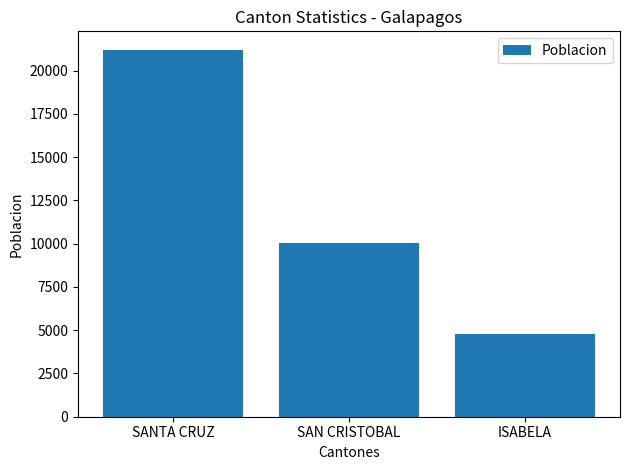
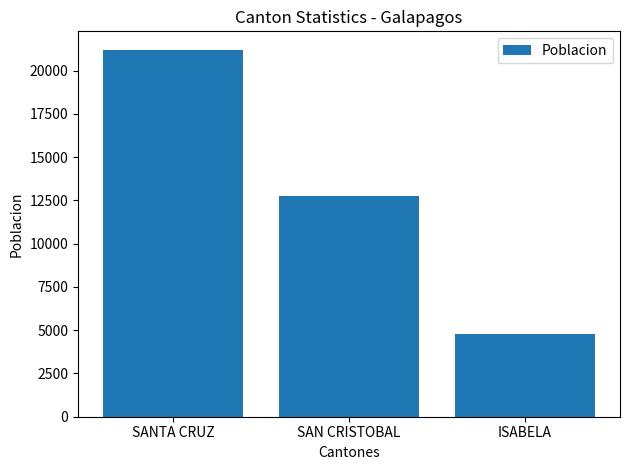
SAN CRISTOBAL: 10100 -> 12800
